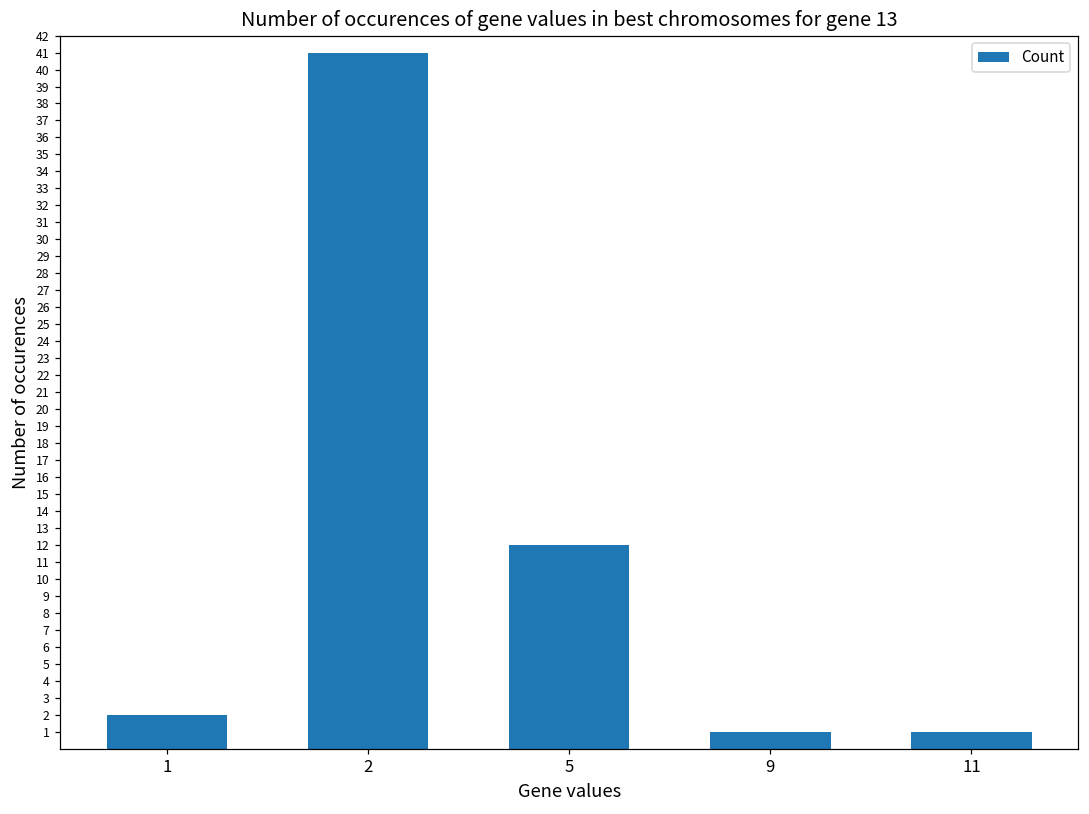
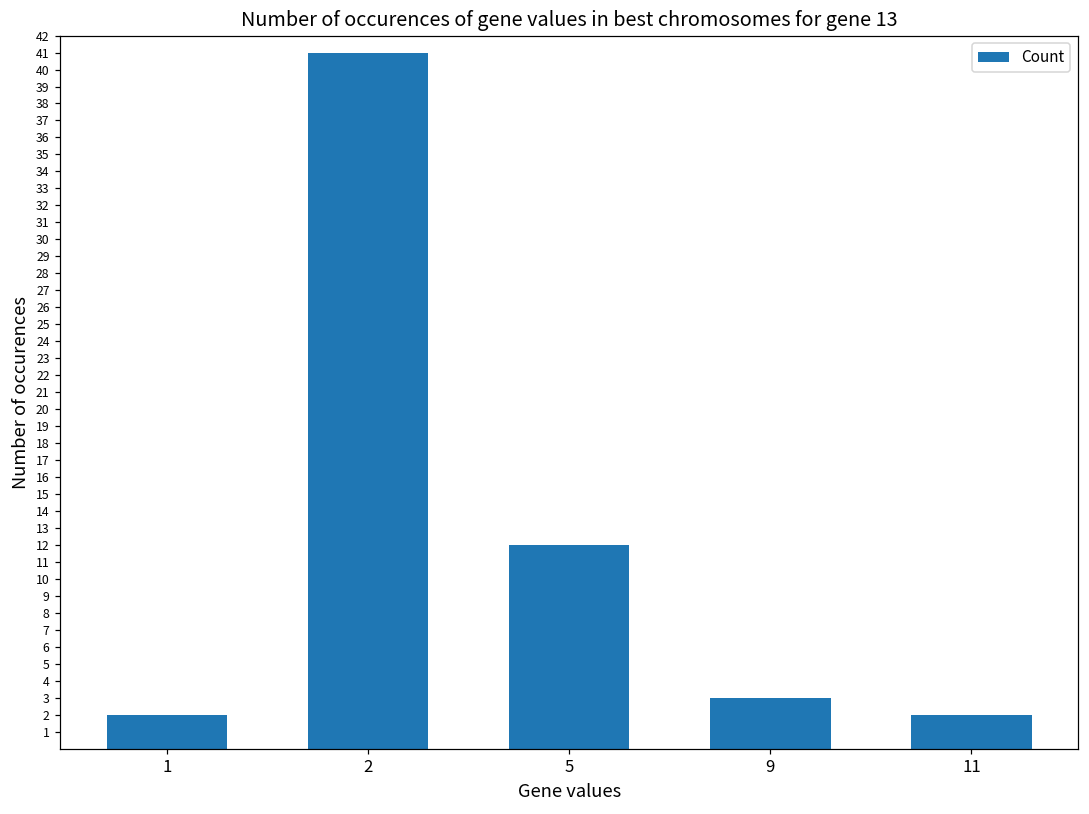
9: 1 -> 3
11: 1 -> 2
